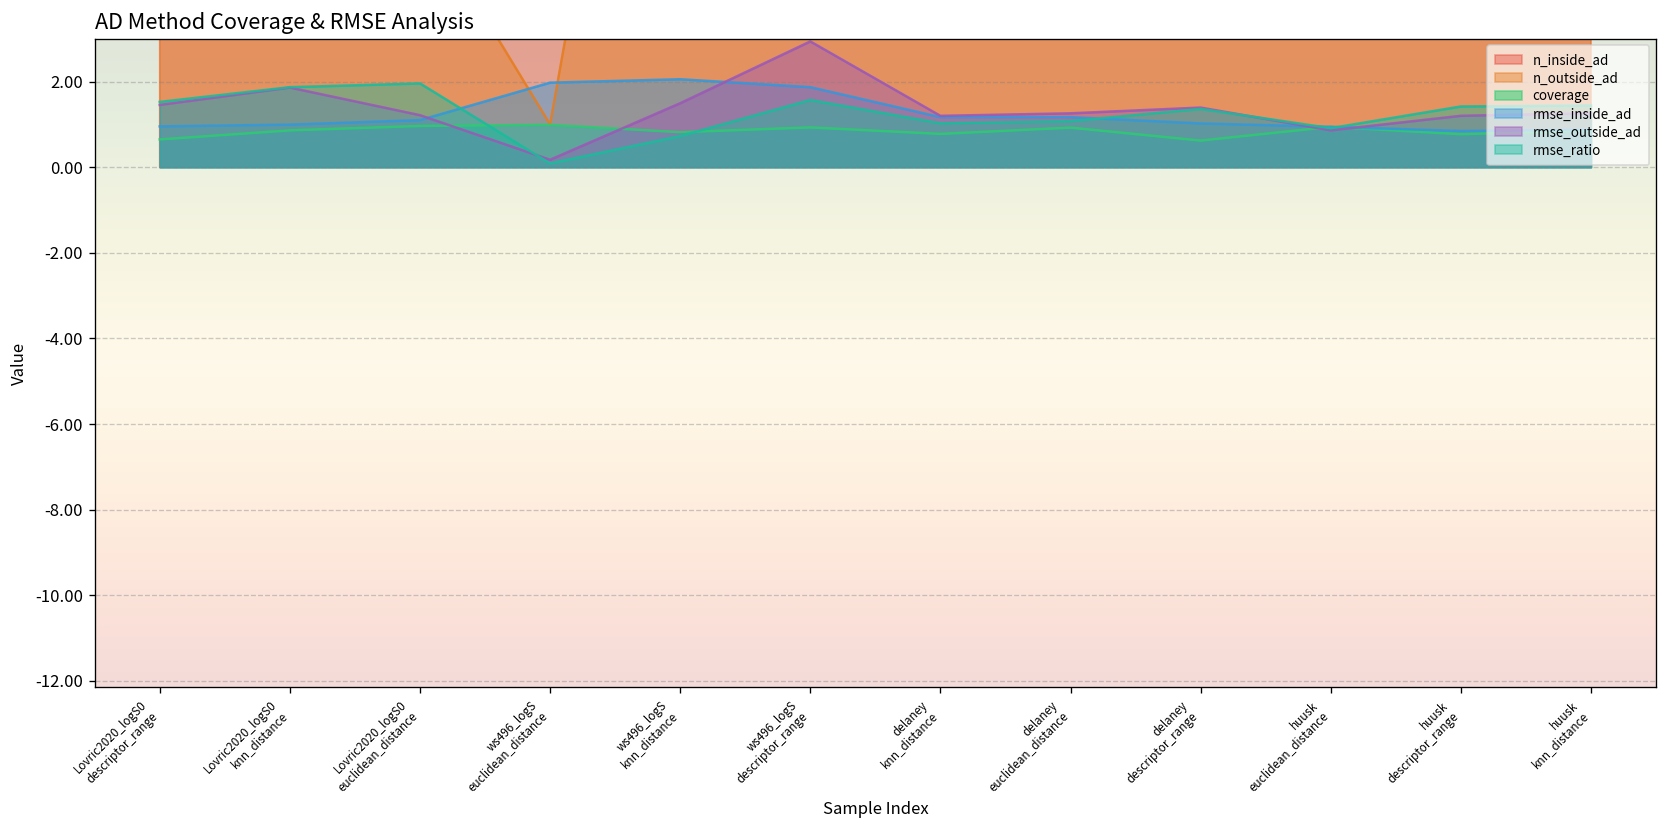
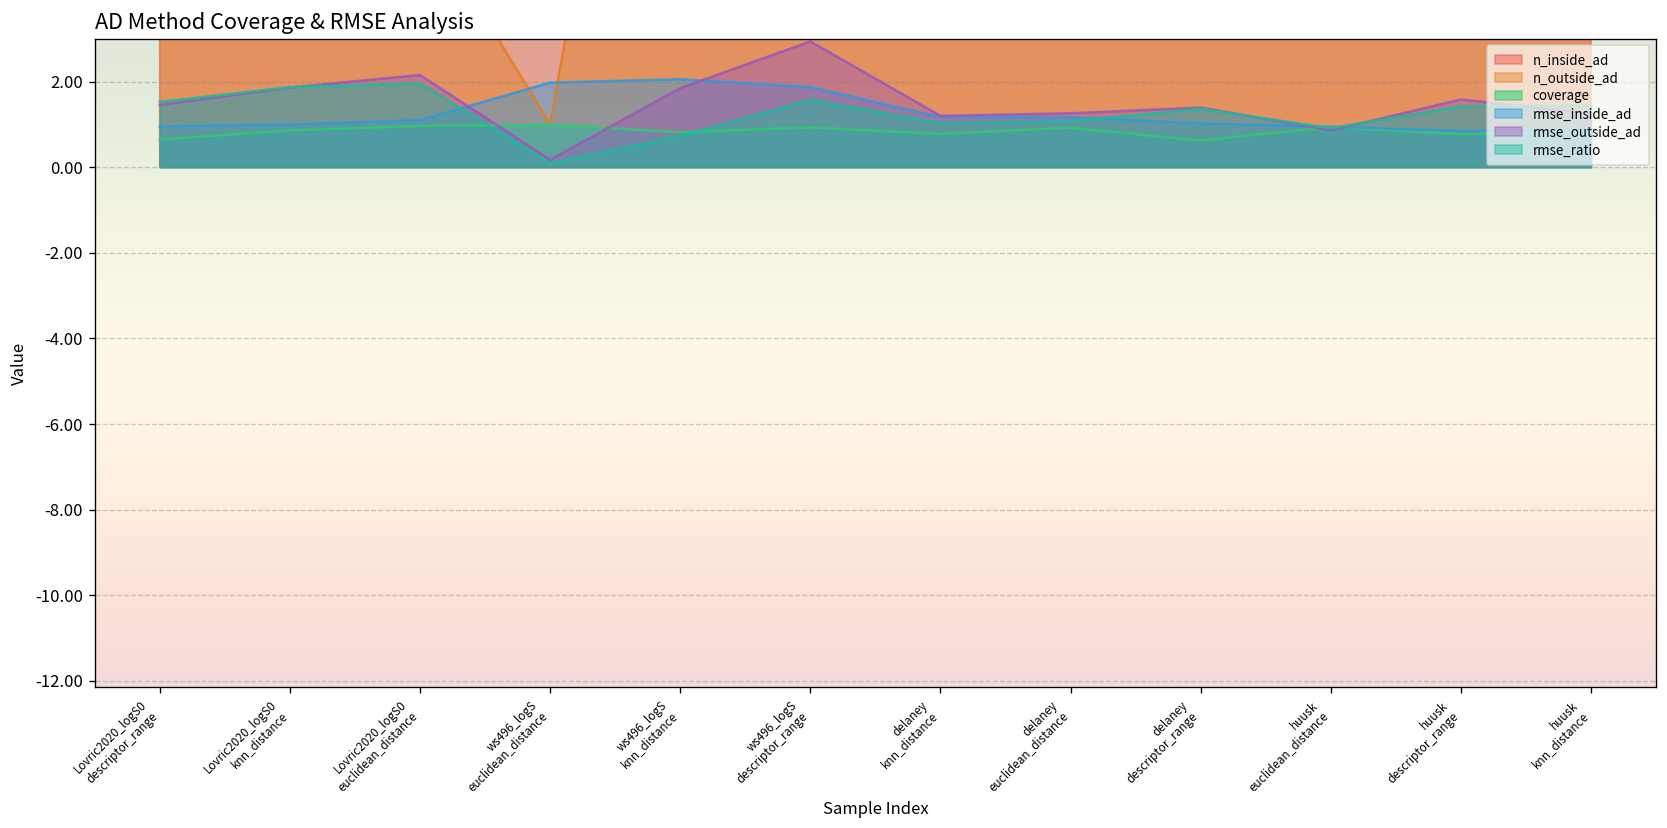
rmse_outside_ad, Lovric2020_logS0 euclidean_distance: 1.2 -> 2.2
rmse_outside_ad, ws496_logS knn_distance: 1.5 -> 1.8
rmse_outside_ad, huusk descriptor_range: 1.2 -> 1.6
